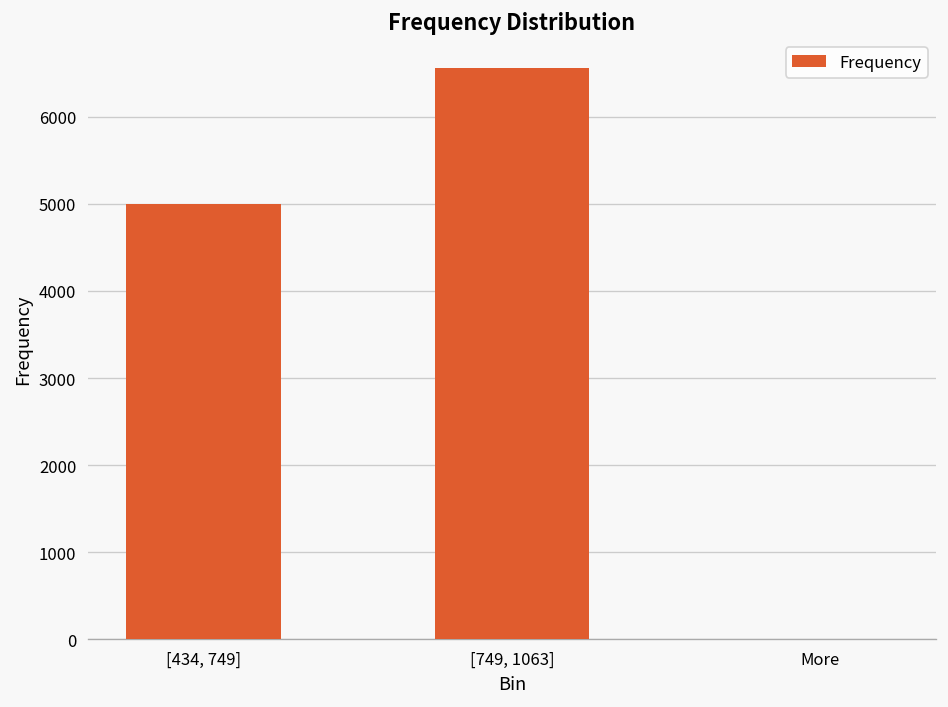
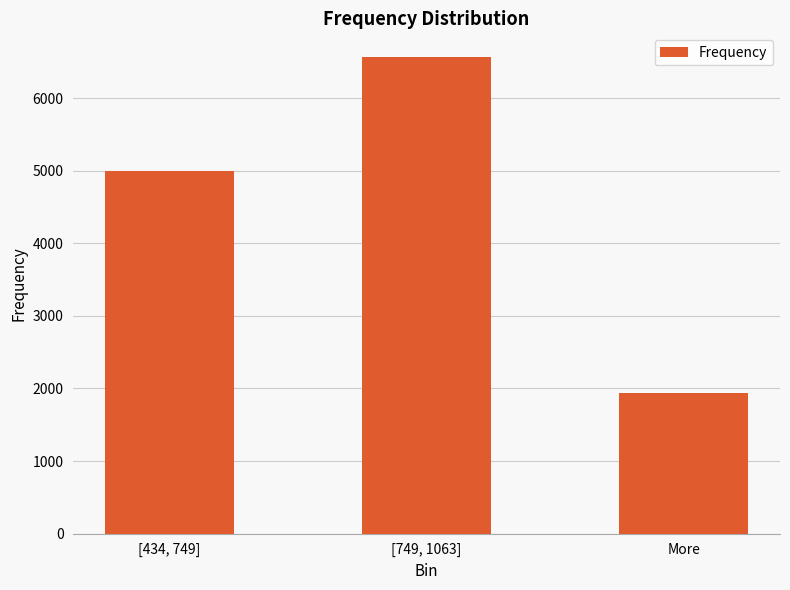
More: 0 -> 1900
